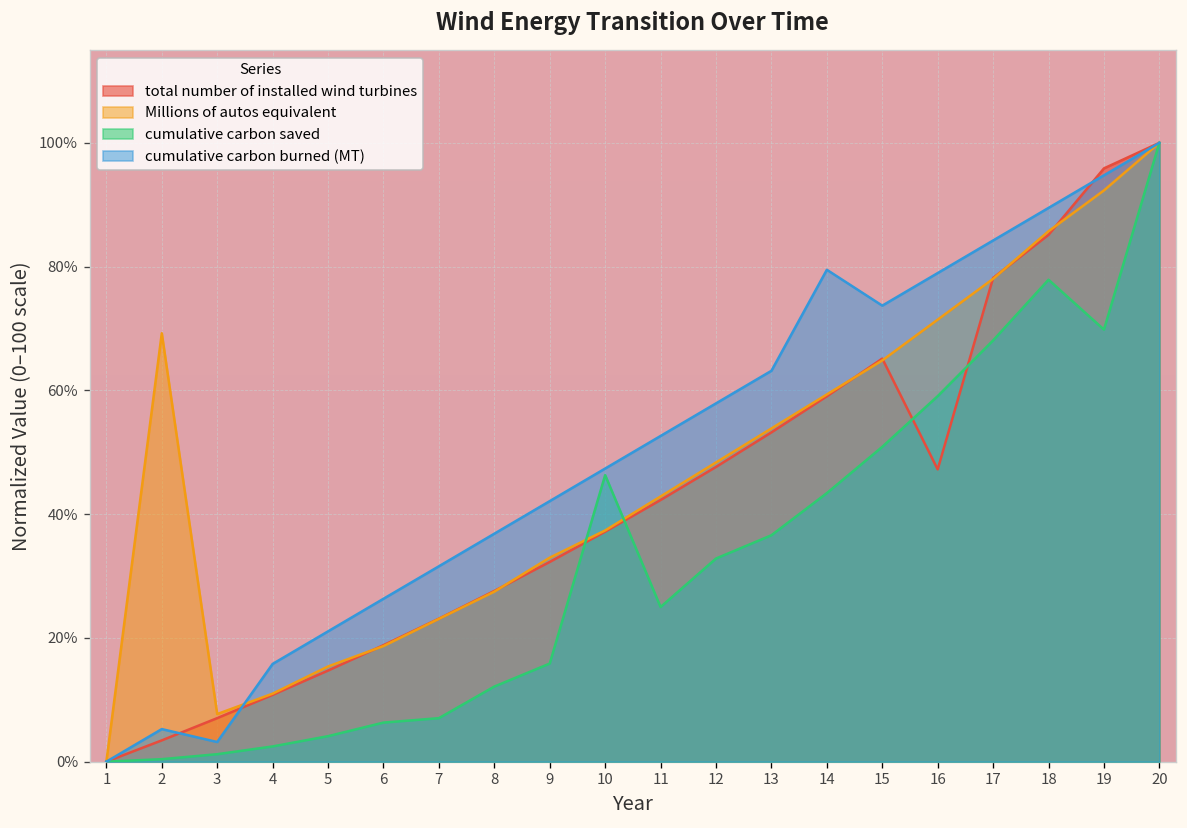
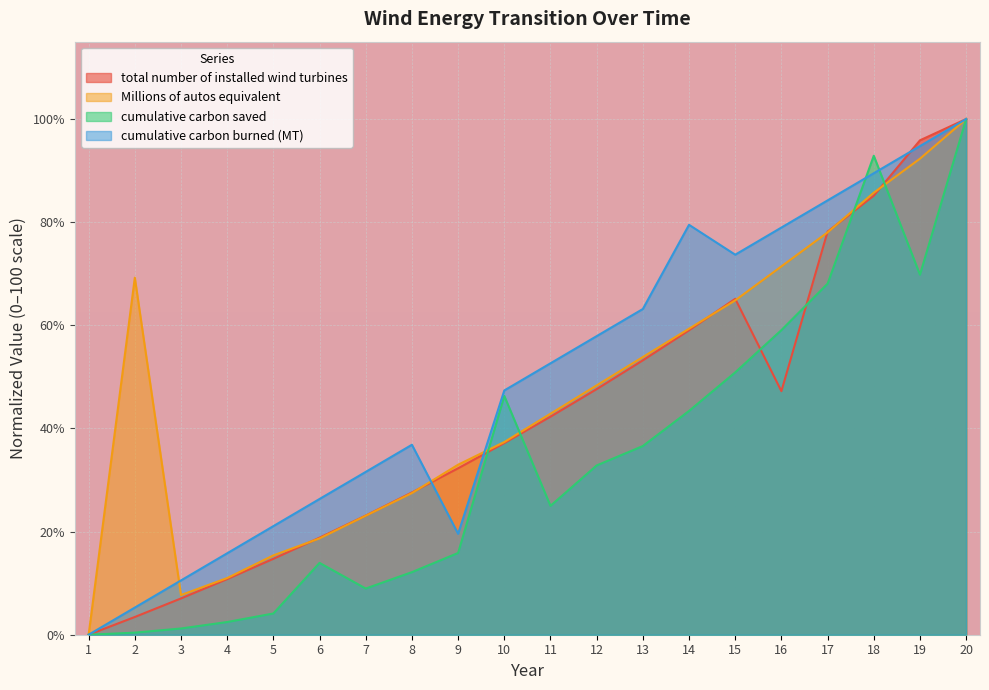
cumulative carbon burned (MT), 3: 3% -> 11%
cumulative carbon saved, 6: 6% -> 14%
cumulative carbon saved, 7: 7% -> 9%
cumulative carbon burned (MT), 9: 42% -> 20%
cumulative carbon saved, 18: 78% -> 93%
